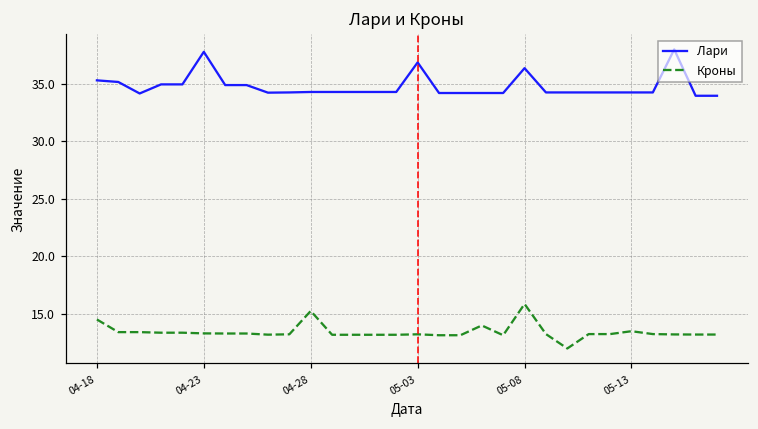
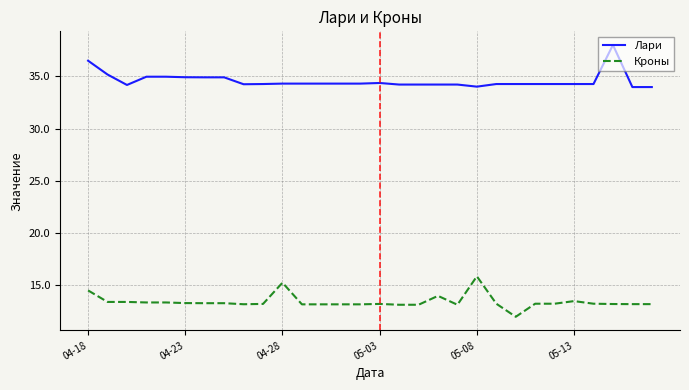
Лари, 04-18: 35.3 -> 36.5
Лари, 04-23: 37.8 -> 34.9
Лари, 05-03: 36.9 -> 34.4
Лари, 05-08: 36.4 -> 34.0
